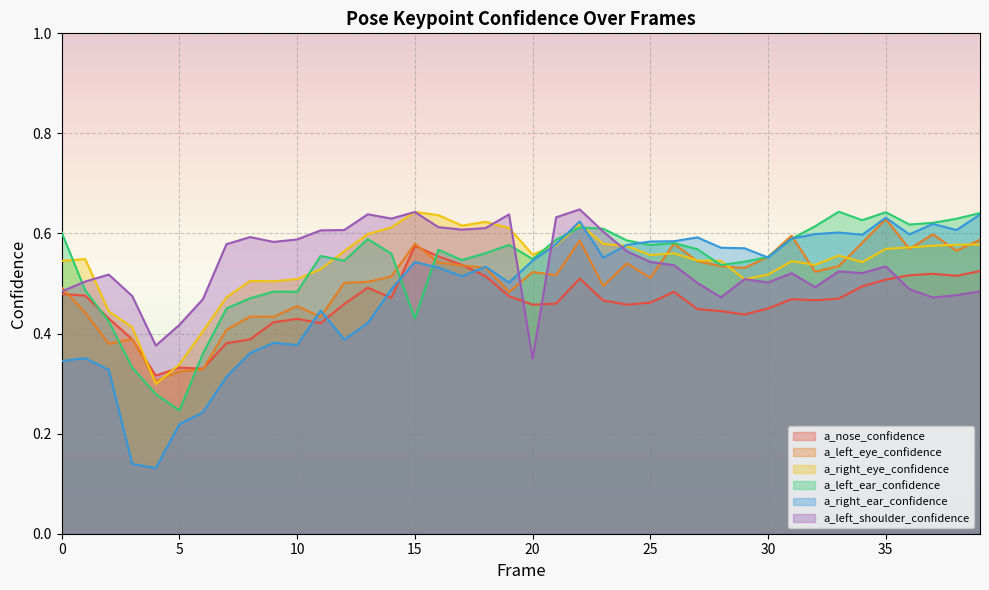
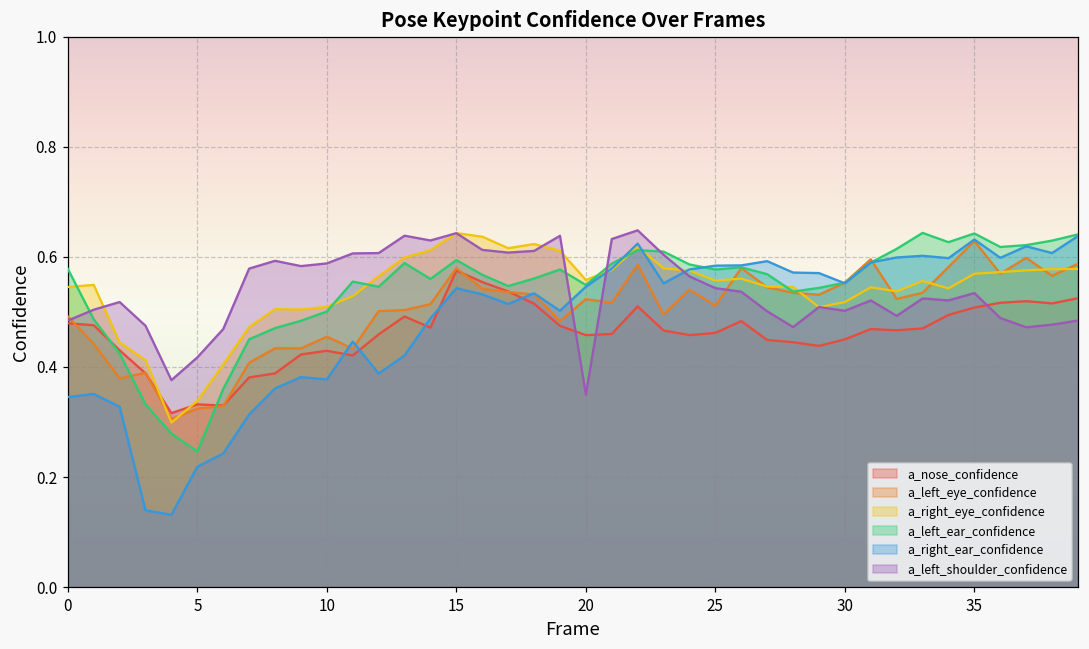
a_left_ear_confidence, 0: 0.60 -> 0.58
a_left_ear_confidence, 10: 0.48 -> 0.50
a_left_ear_confidence, 15: 0.43 -> 0.59
